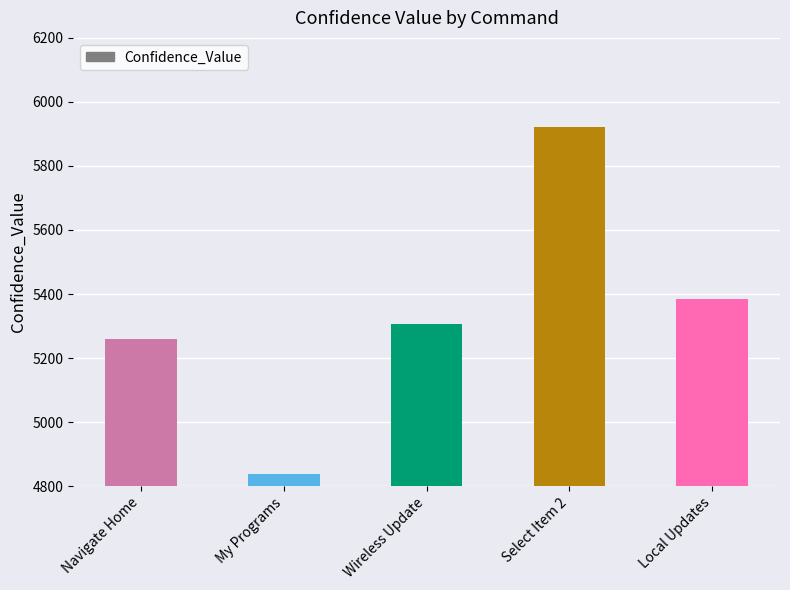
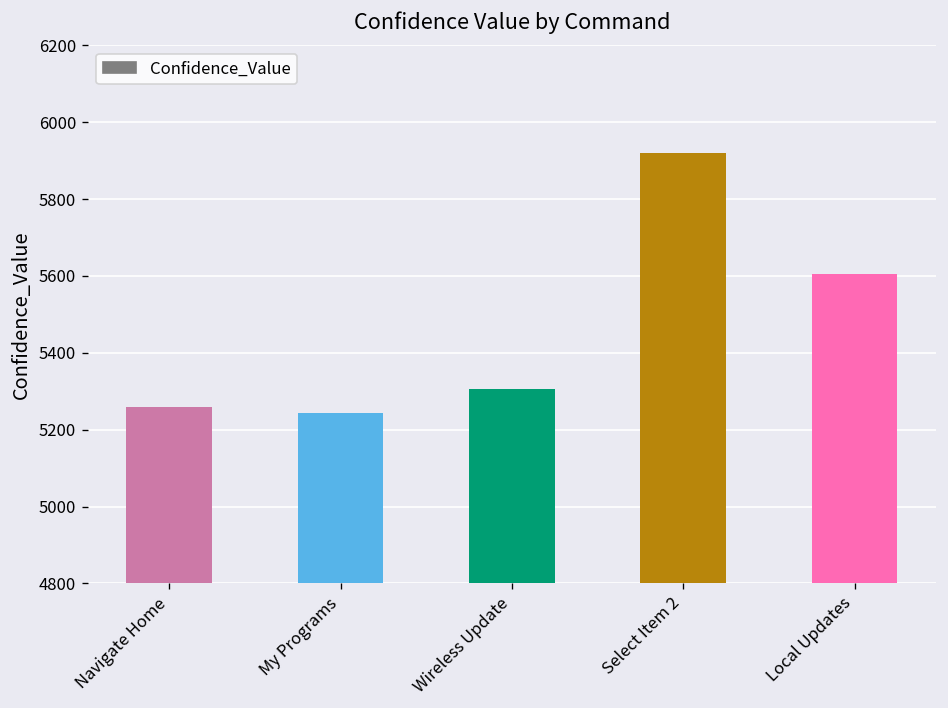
My Programs: 4840 -> 5240
Local Updates: 5380 -> 5600
